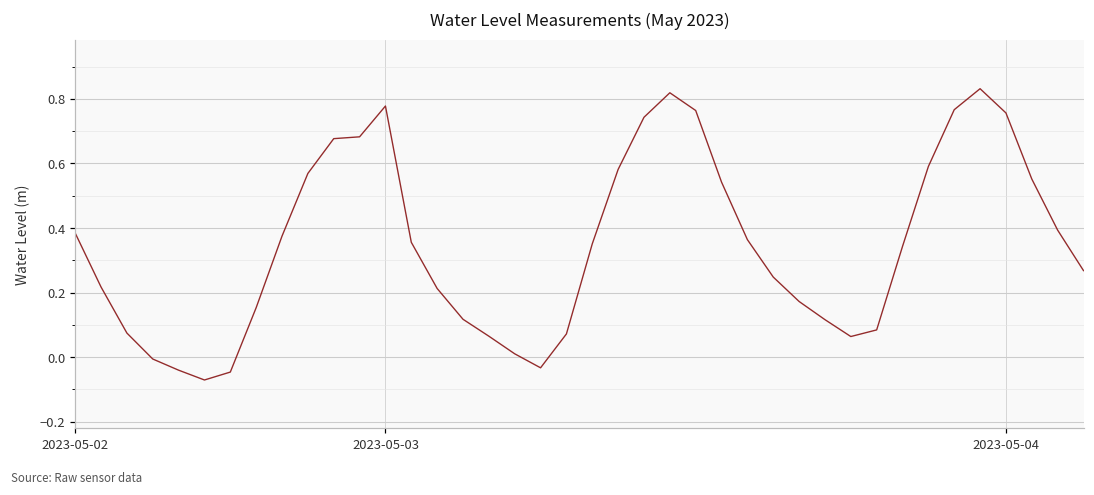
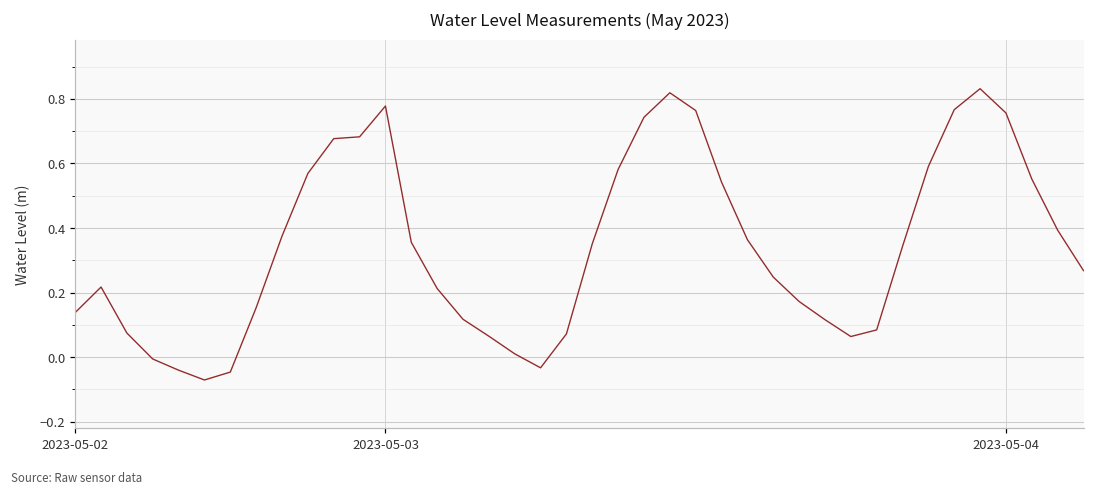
2023-05-02: 0.38 -> 0.14
